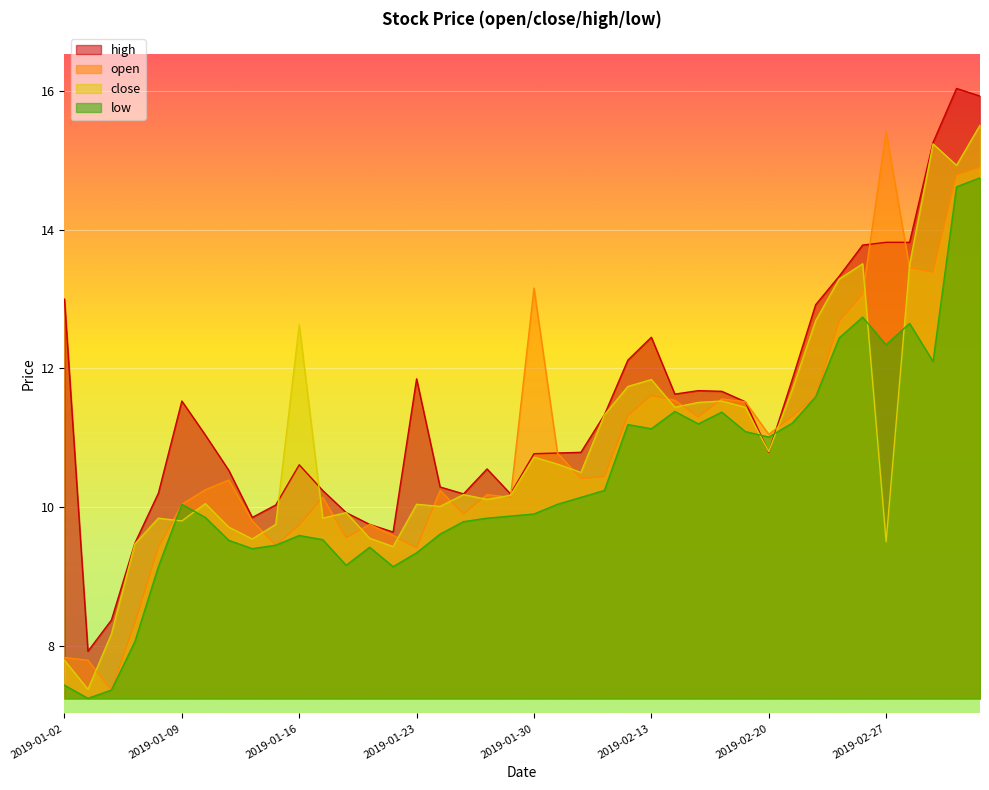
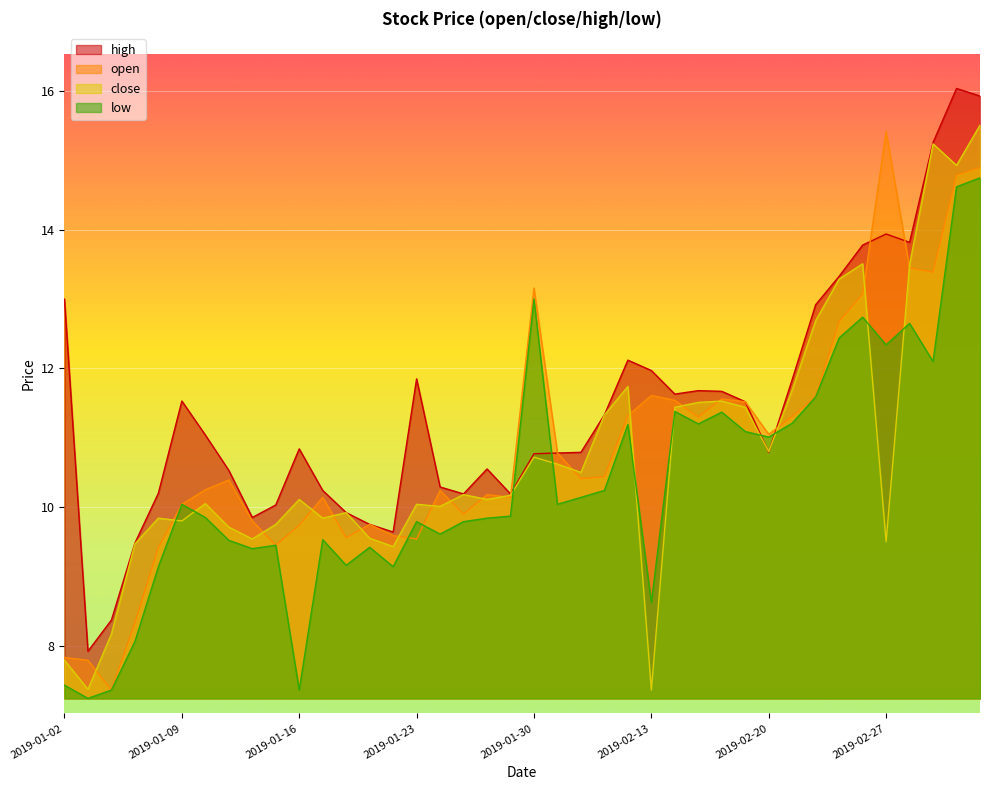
high, 2019-01-16: 10.6 -> 10.8
close, 2019-01-16: 12.6 -> 10.1
low, 2019-01-16: 9.6 -> 7.4
open, 2019-01-23: 9.4 -> 9.5
low, 2019-01-23: 9.3 -> 9.8
low, 2019-01-30: 9.9 -> 13.0
high, 2019-02-13: 12.5 -> 12.0
close, 2019-02-13: 11.8 -> 7.4
low, 2019-02-13: 11.1 -> 8.6
high, 2019-02-27: 13.8 -> 13.9
